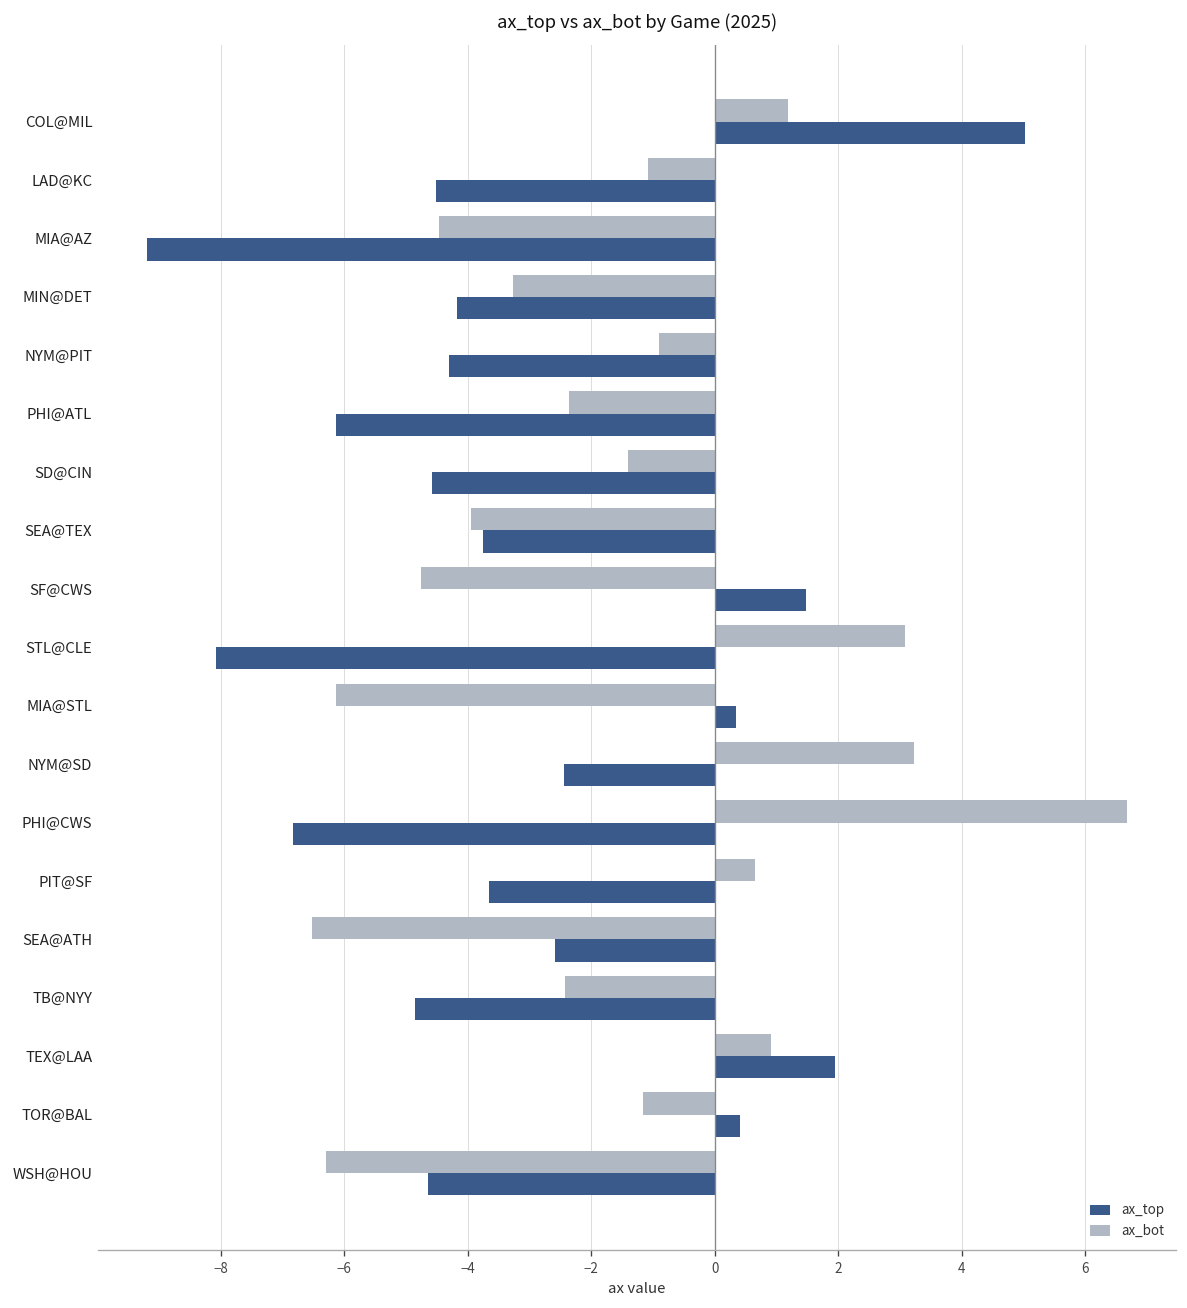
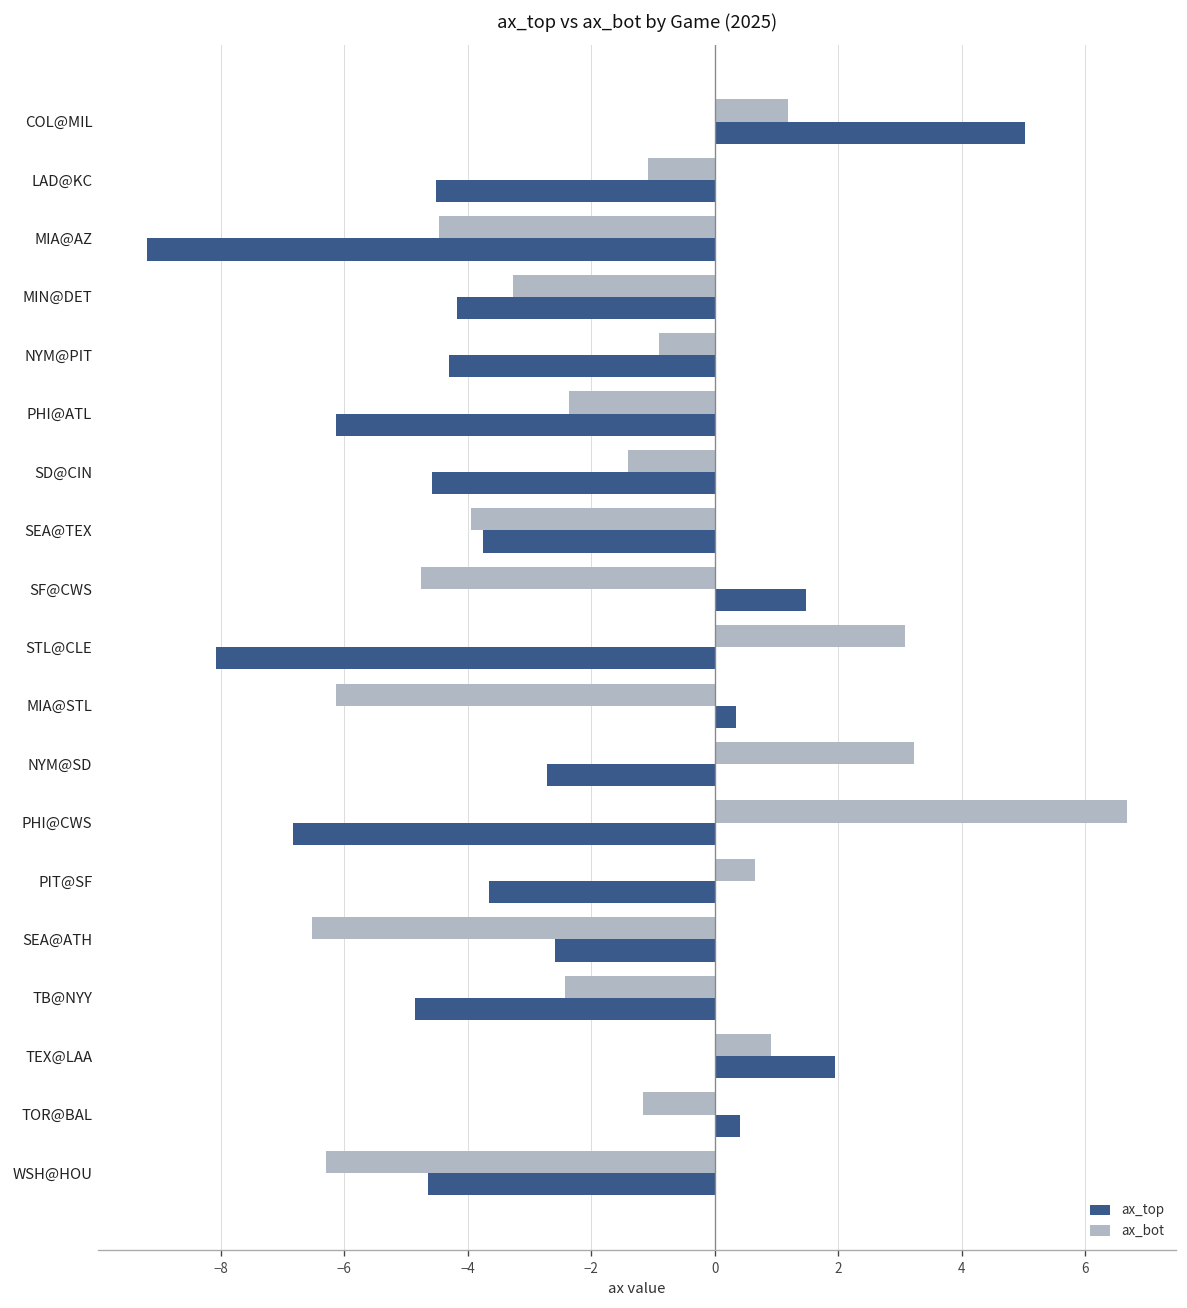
ax_top, NYM@SD: -2.4 -> -2.7
